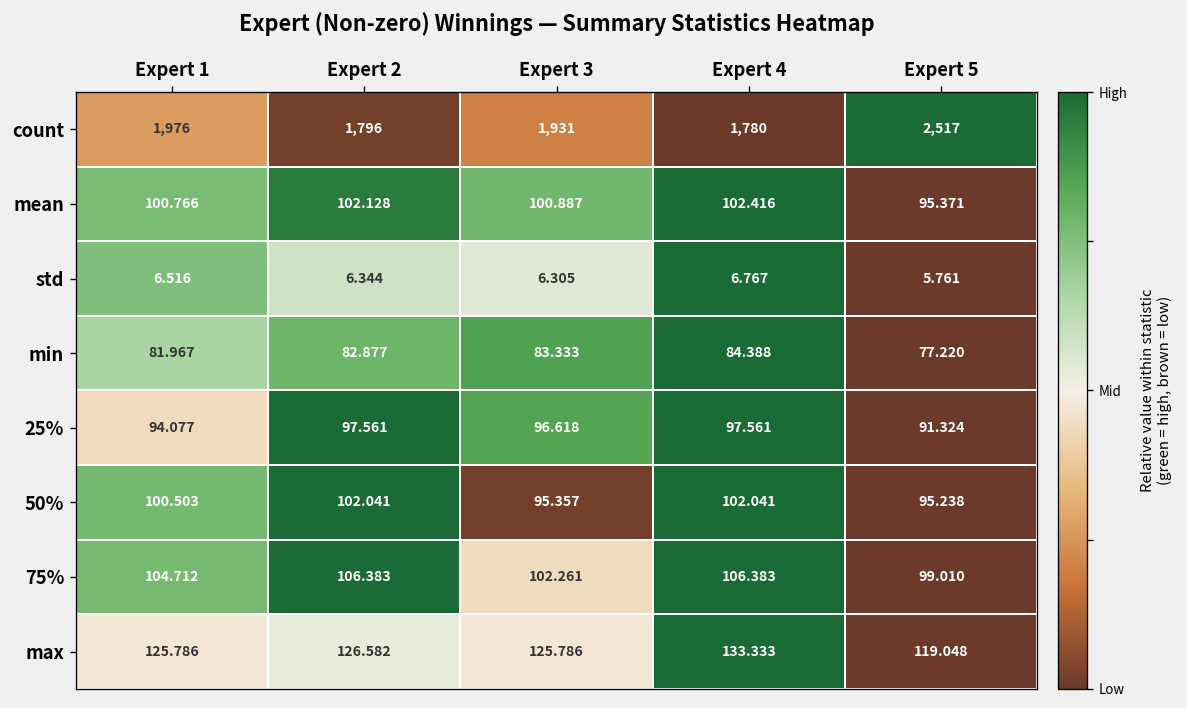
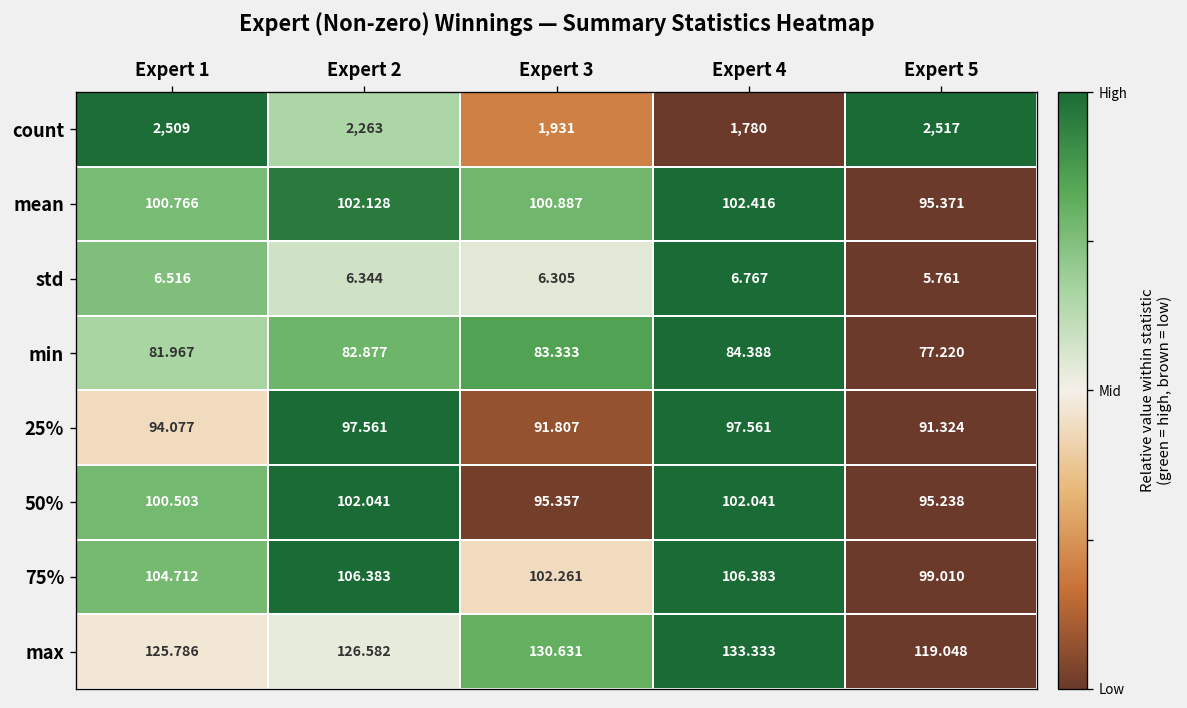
count, Expert 1: 1,976 -> 2,509
count, Expert 2: 1,796 -> 2,263
25%, Expert 3: 96.618 -> 91.807
max, Expert 3: 125.786 -> 130.631
